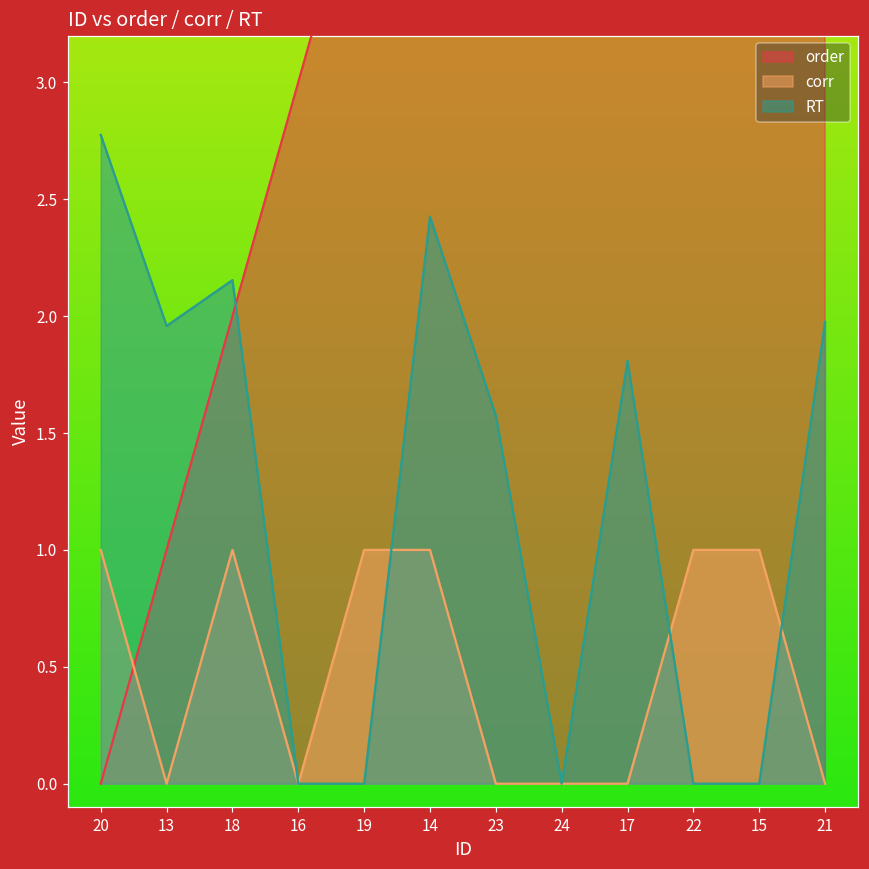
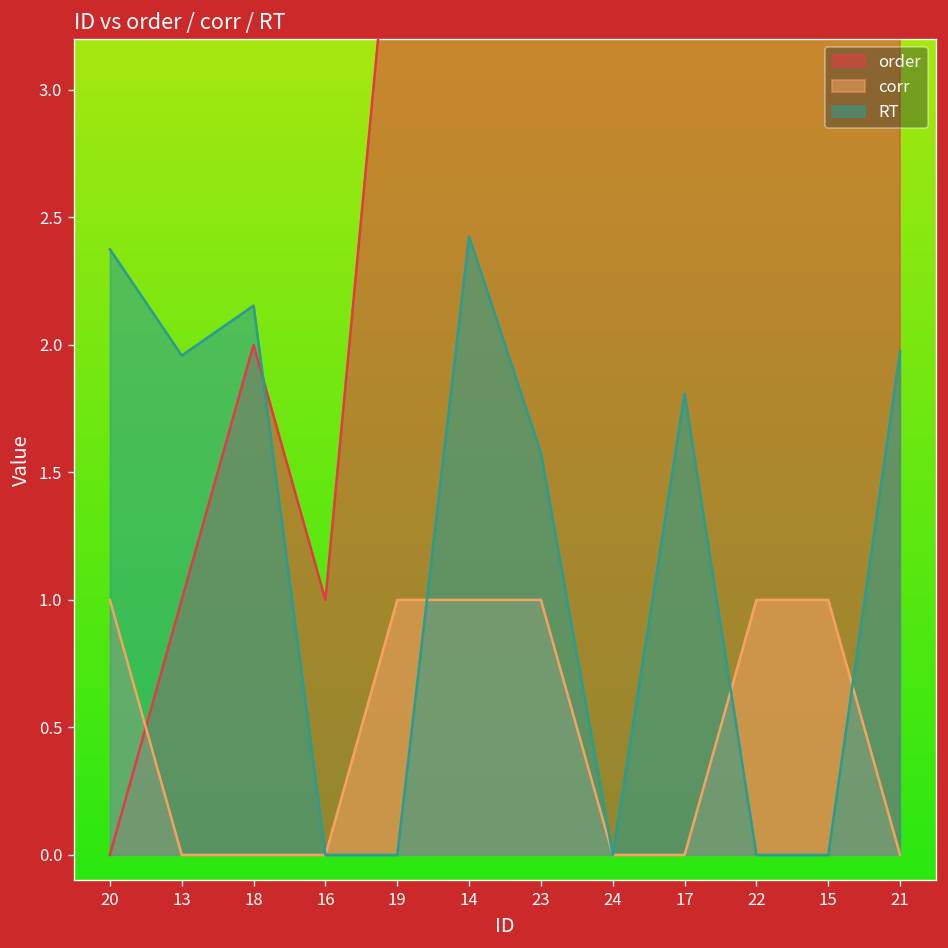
RT, 20: 2.78 -> 2.37
corr, 18: 1 -> 0
order, 16: 3 -> 1
corr, 23: 0 -> 1
